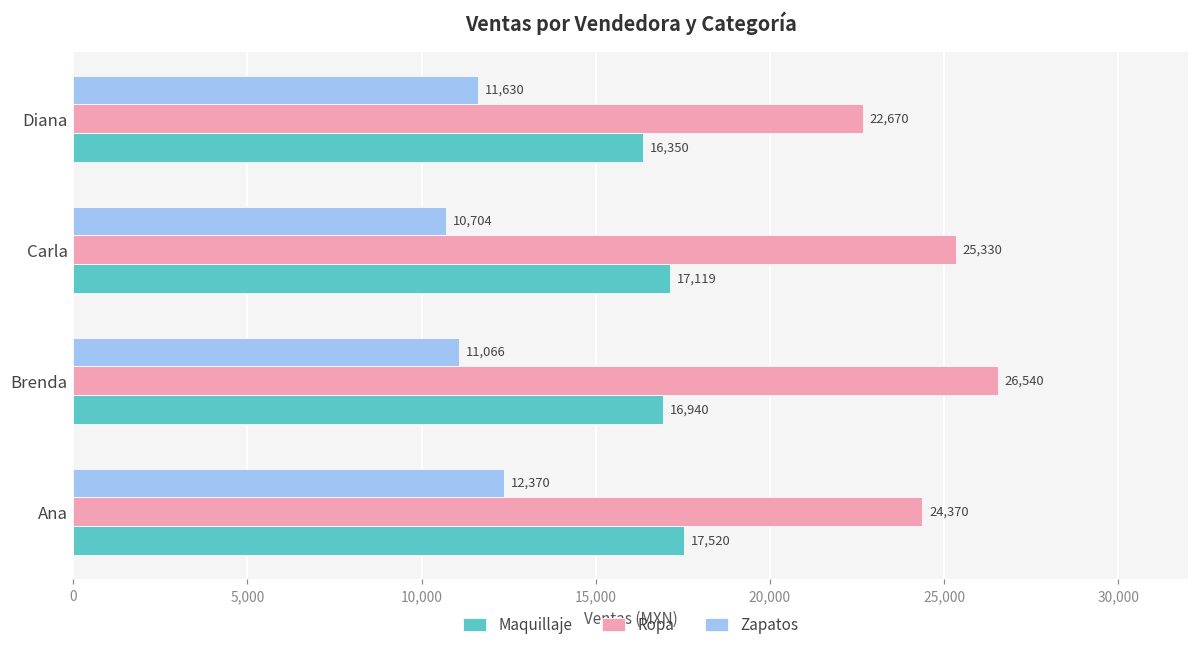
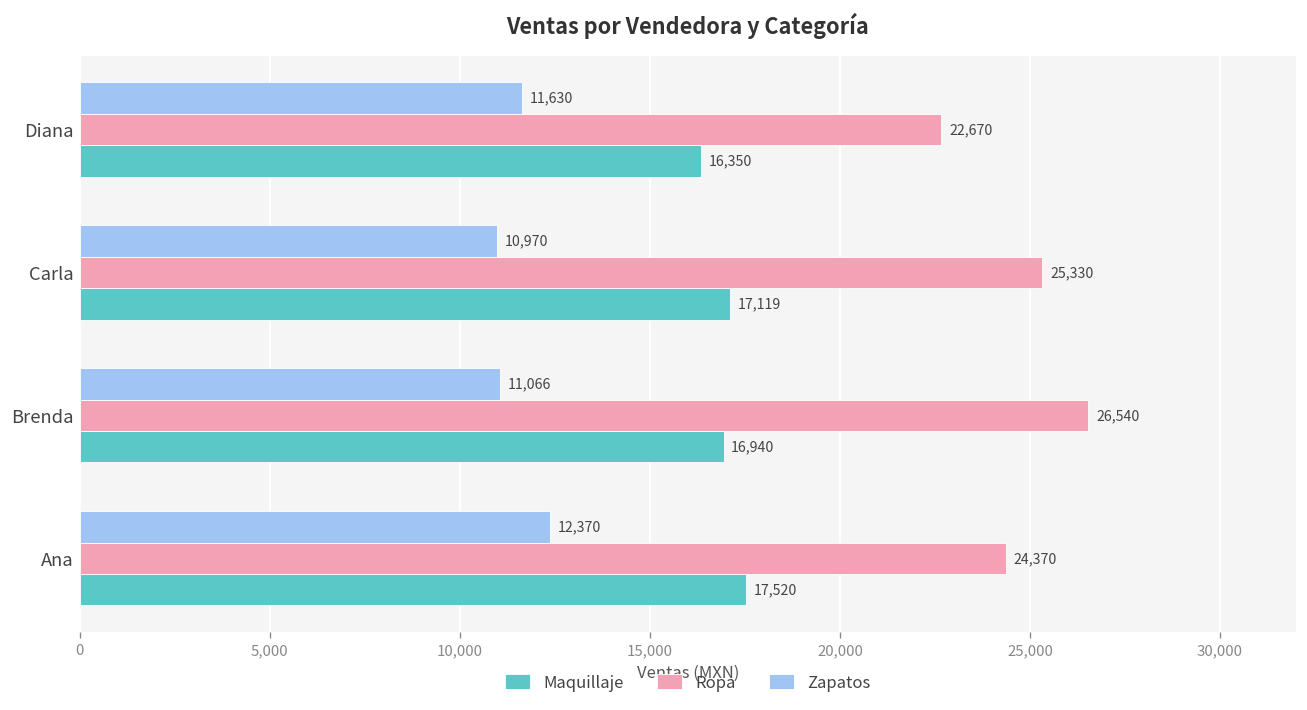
Zapatos, Carla: 10,704 -> 10,970
